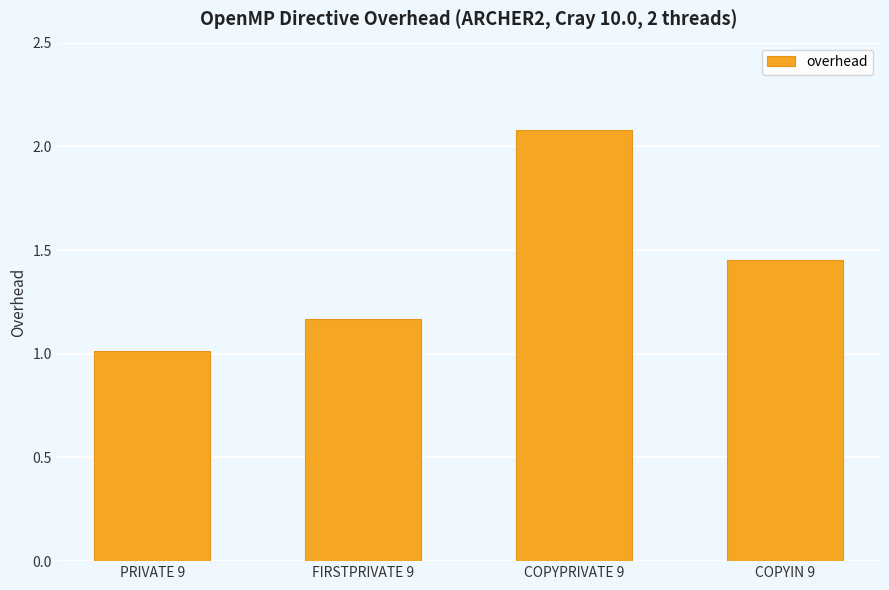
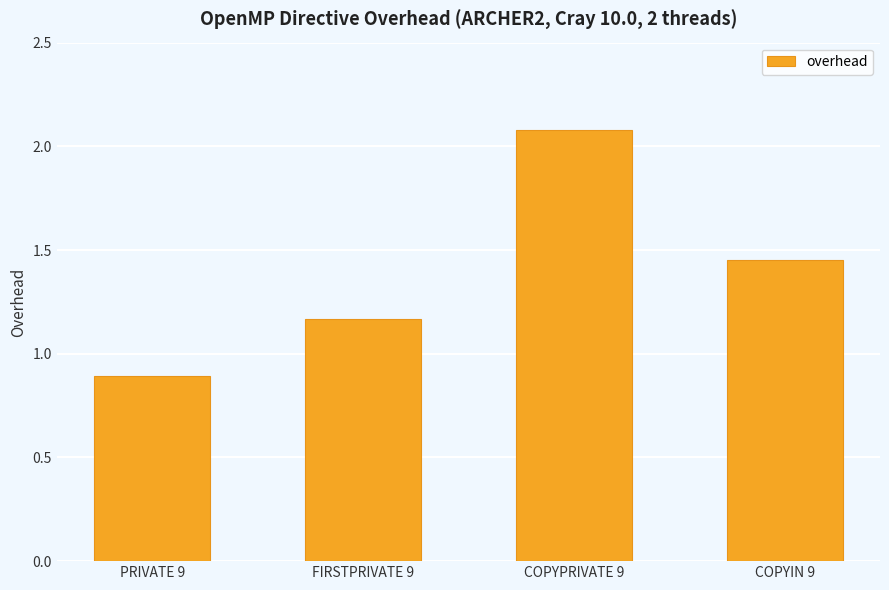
PRIVATE 9: 1.01 -> 0.89
